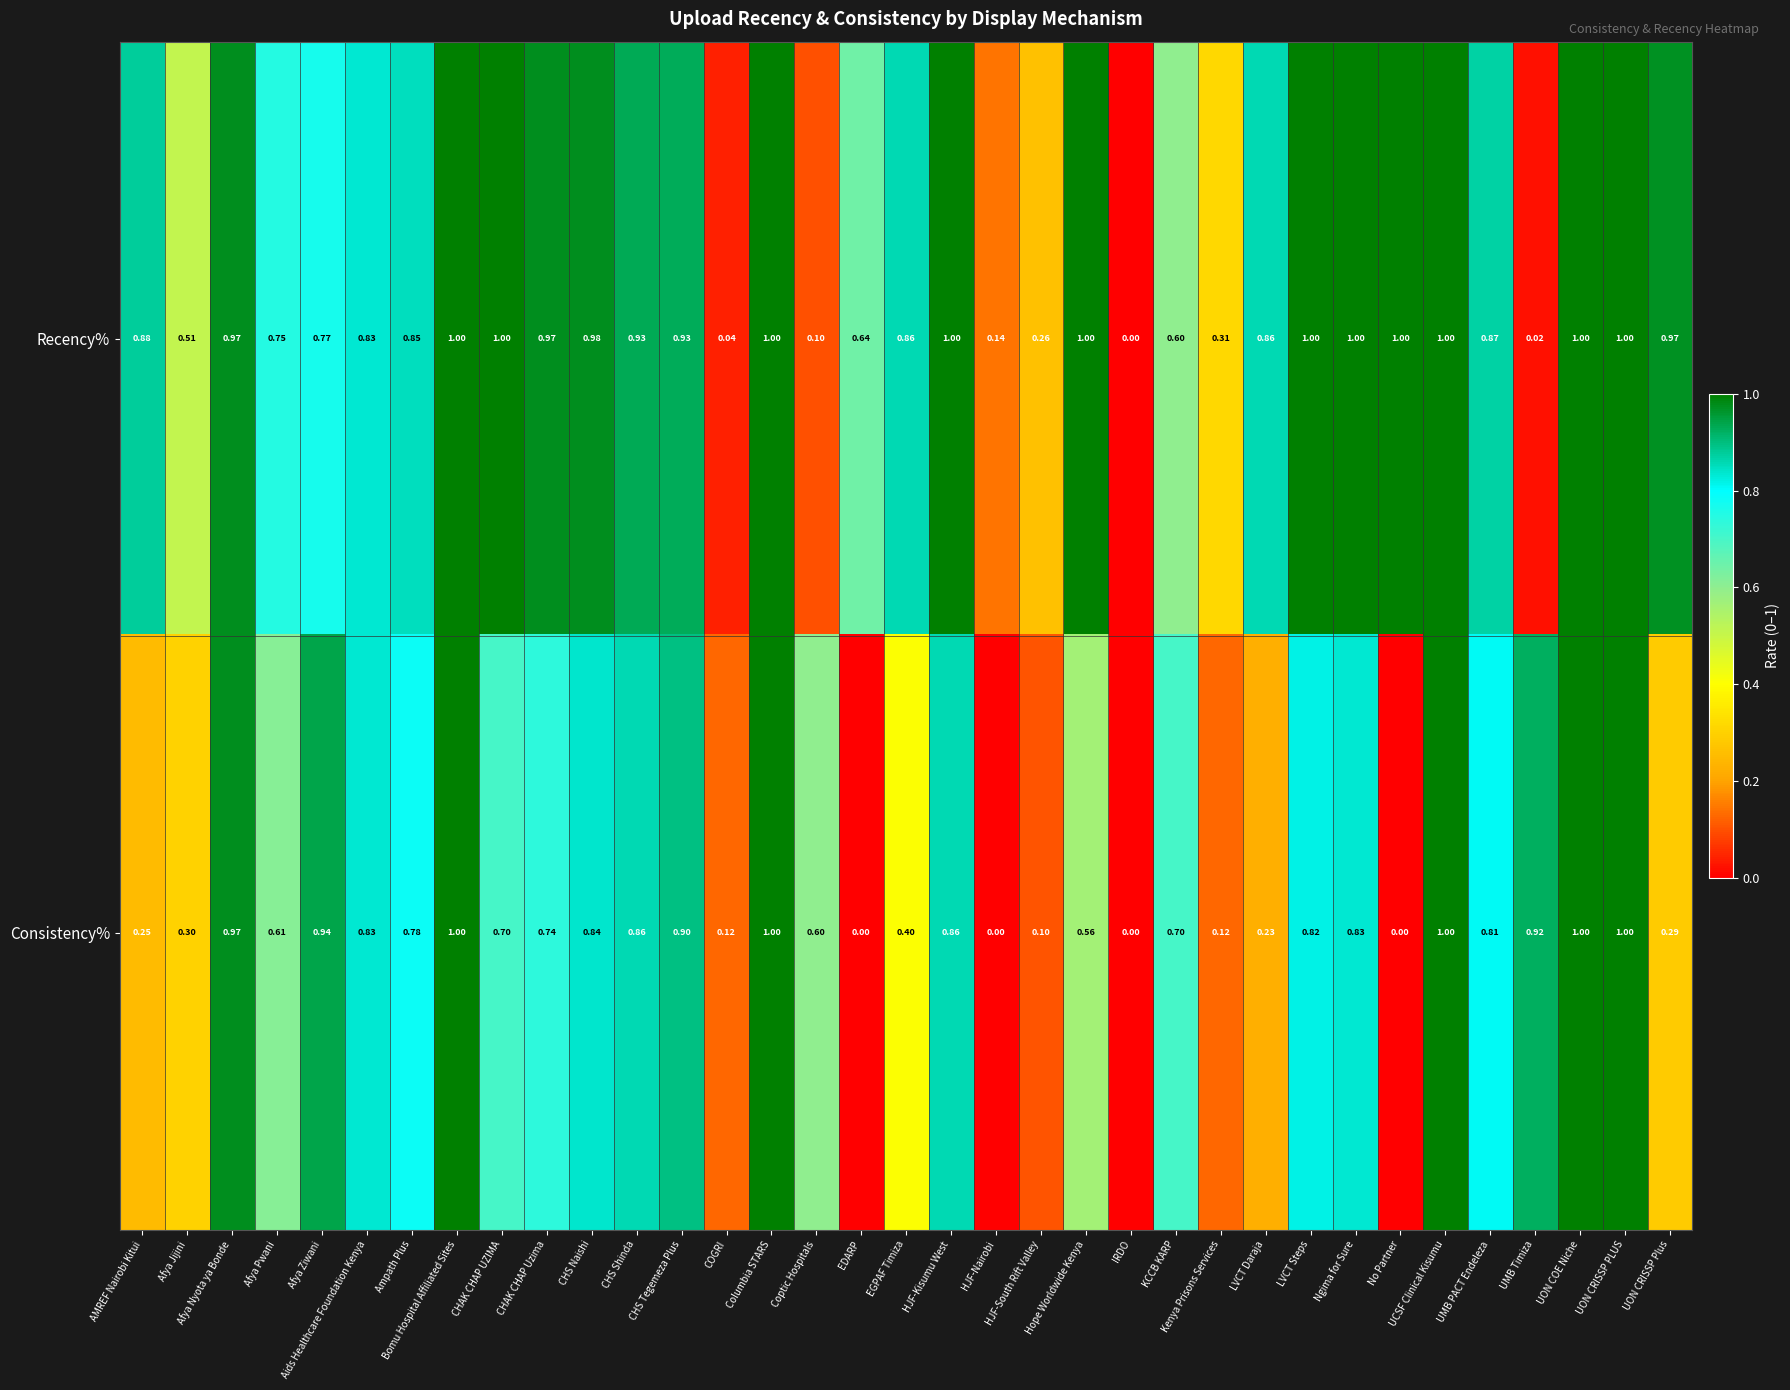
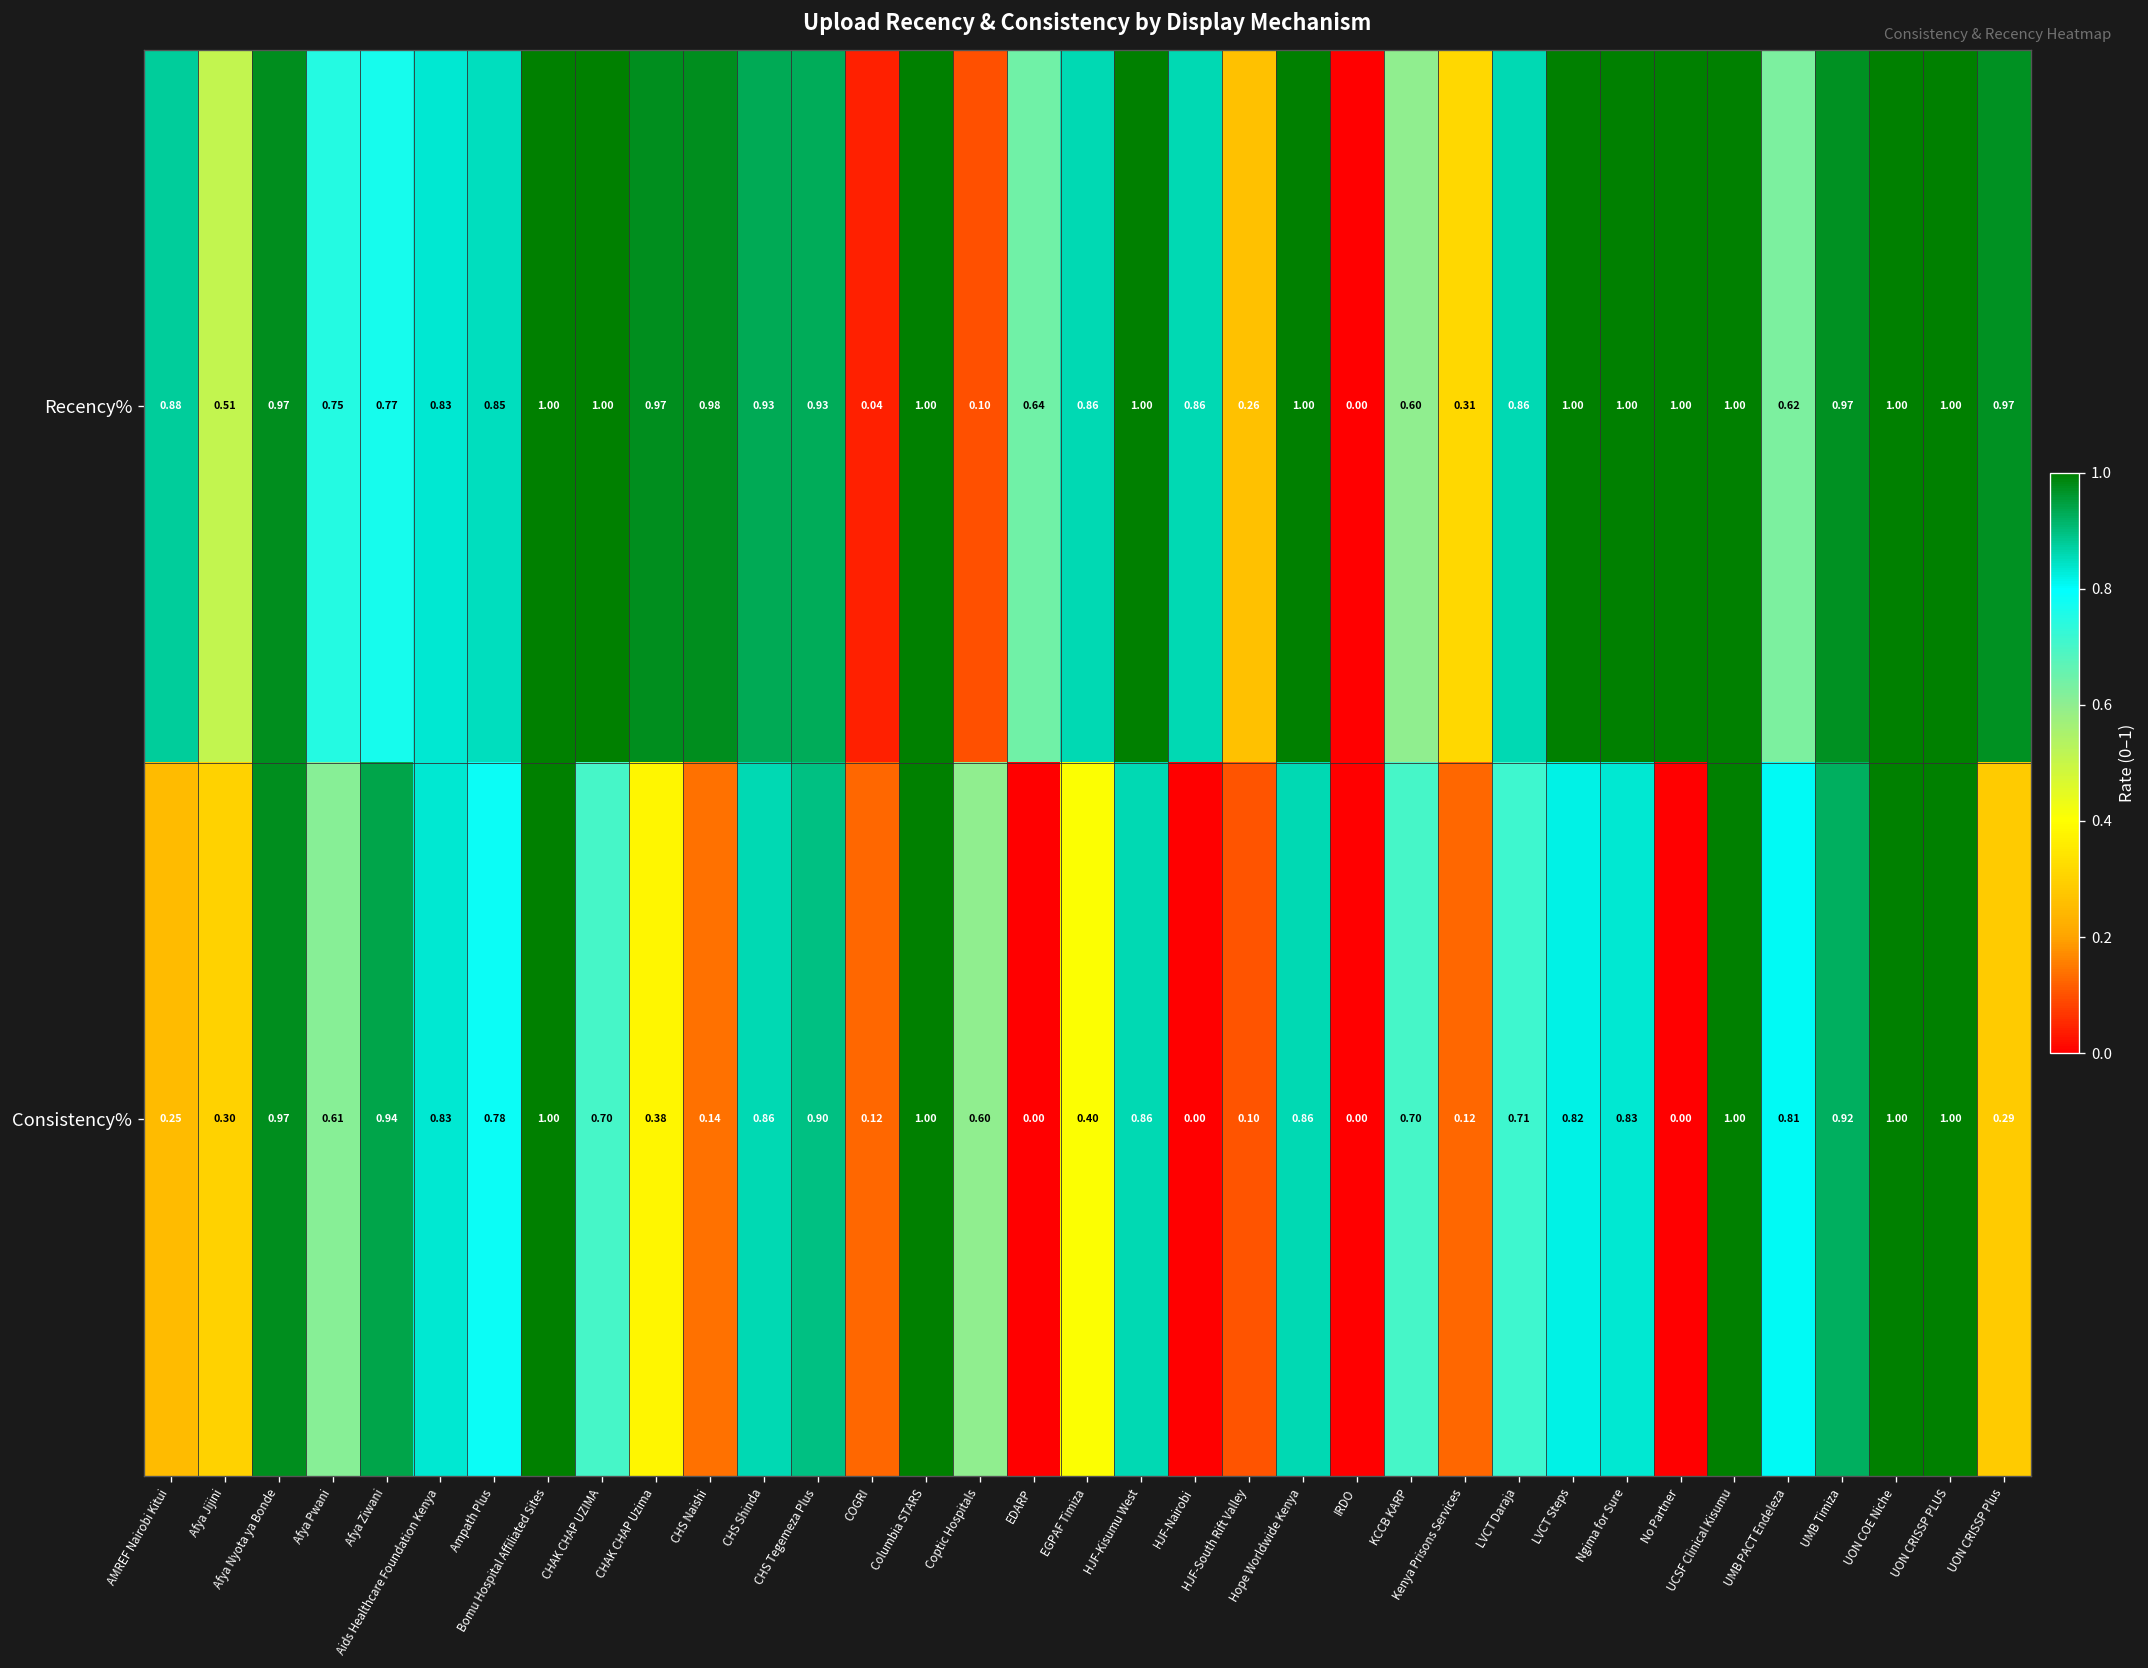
Recency%, HJF-Nairobi: 0.14 -> 0.86
Recency%, UMB PACT Endeleza: 0.87 -> 0.62
Recency%, UMB Timiza: 0.02 -> 0.97
Consistency%, CHAK CHAP Uzima: 0.74 -> 0.38
Consistency%, CHS Naishi: 0.84 -> 0.14
Consistency%, Hope Worldwide Kenya: 0.56 -> 0.86
Consistency%, LVCT Daraja: 0.23 -> 0.71
